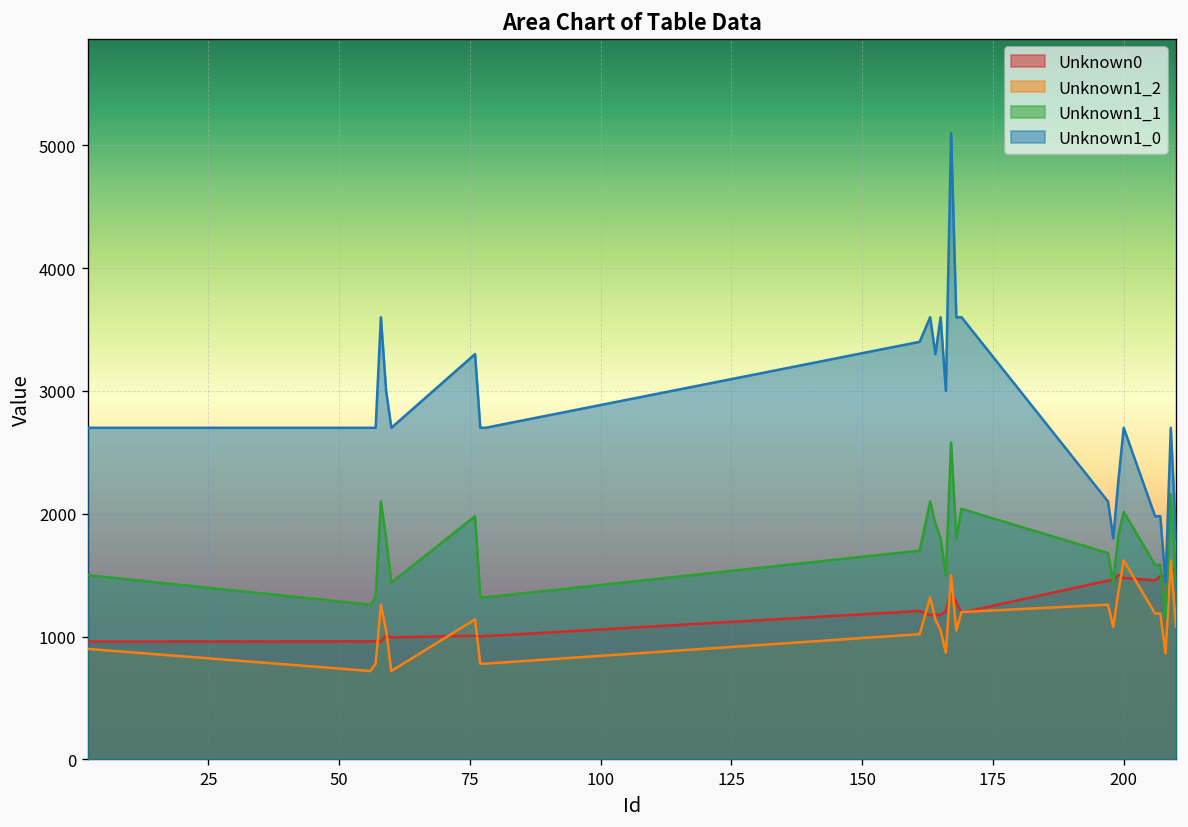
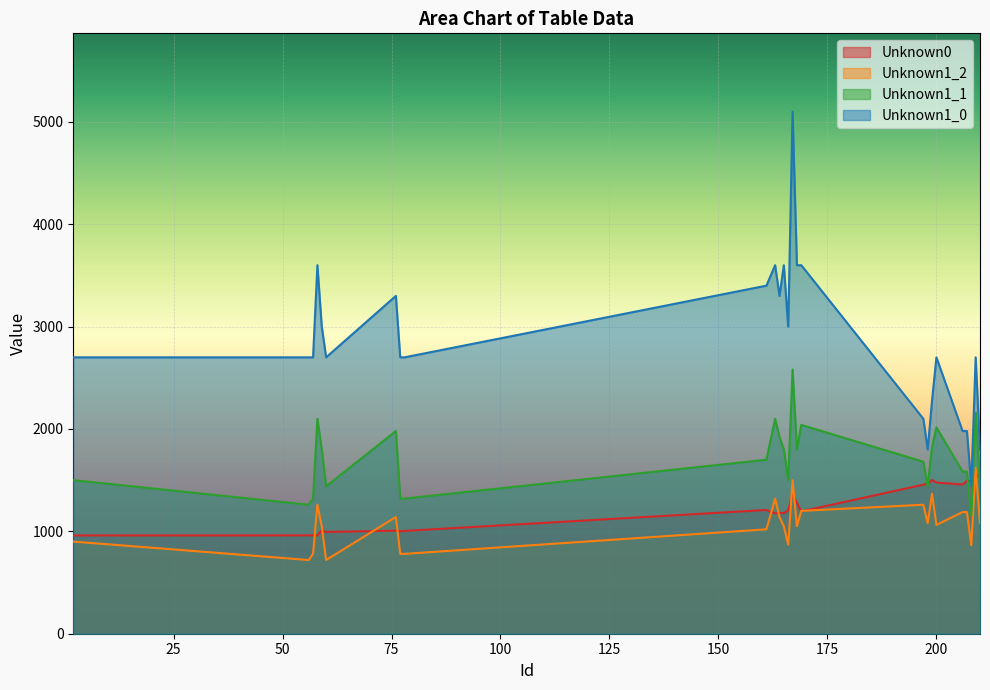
Unknown1_2, 200: 1620 -> 1060
